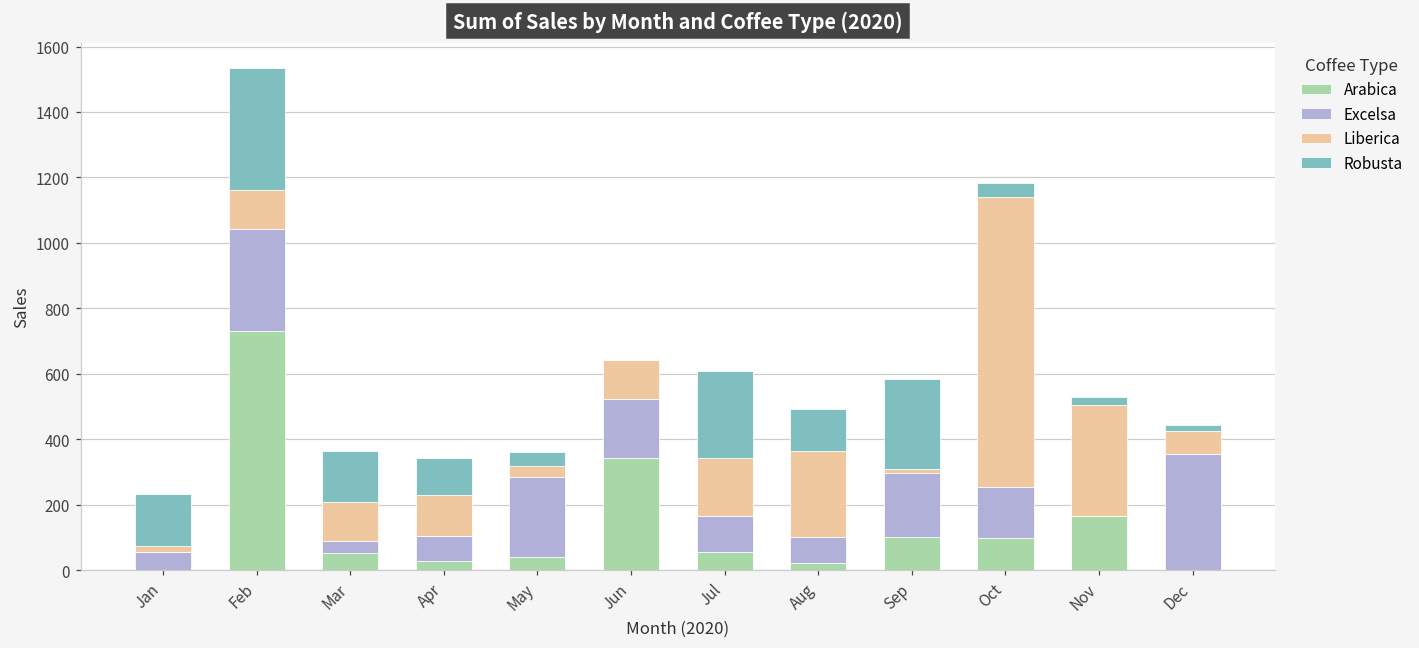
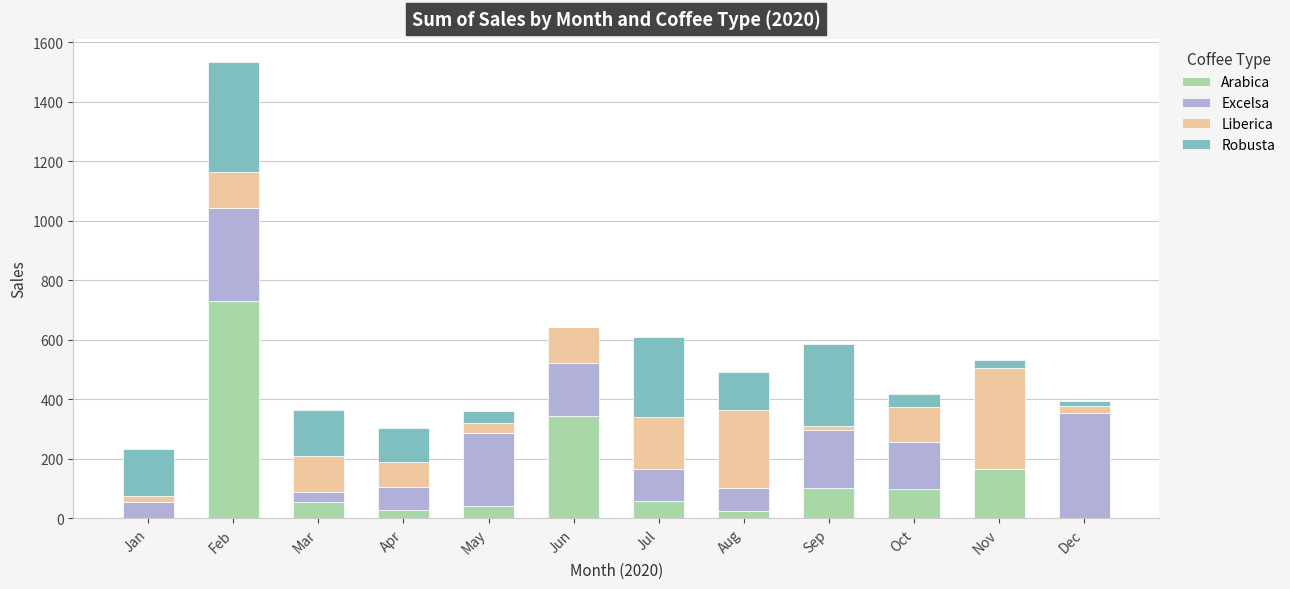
Liberica, Apr: 120 -> 80
Liberica, Oct: 890 -> 120
Liberica, Dec: 70 -> 20
